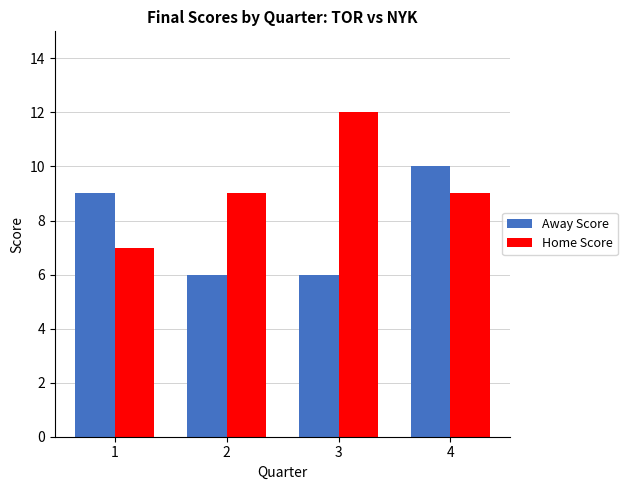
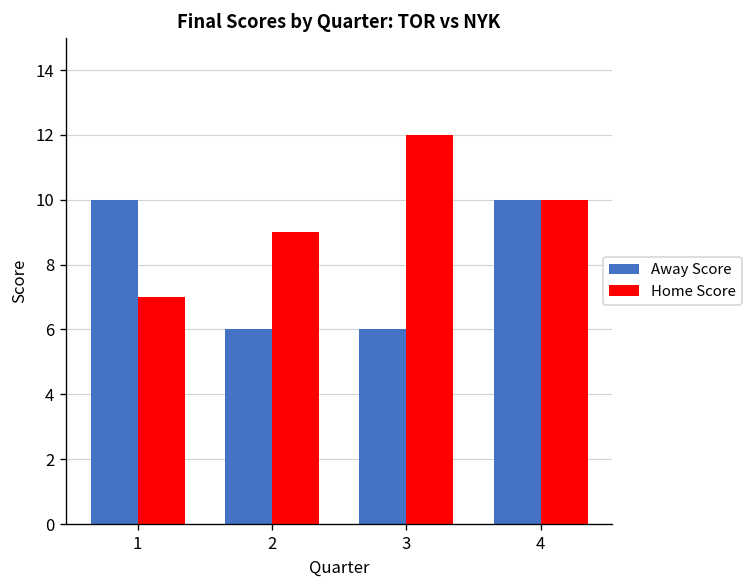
Away Score, 1: 9 -> 10
Home Score, 4: 9 -> 10
